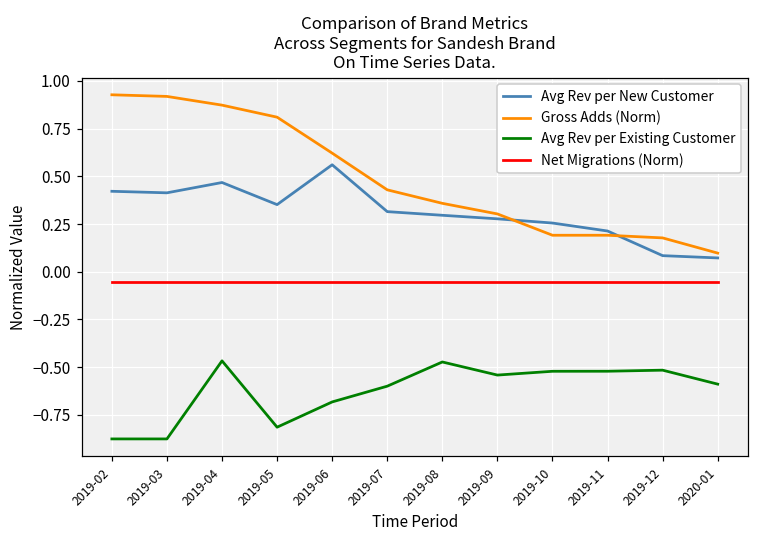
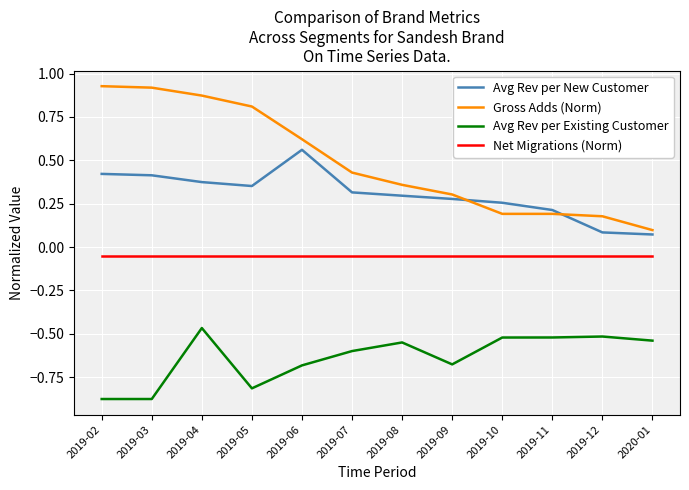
Avg Rev per New Customer, 2019-04: 0.47 -> 0.37
Avg Rev per Existing Customer, 2019-08: -0.47 -> -0.55
Avg Rev per Existing Customer, 2019-09: -0.54 -> -0.68
Avg Rev per Existing Customer, 2020-01: -0.59 -> -0.54
